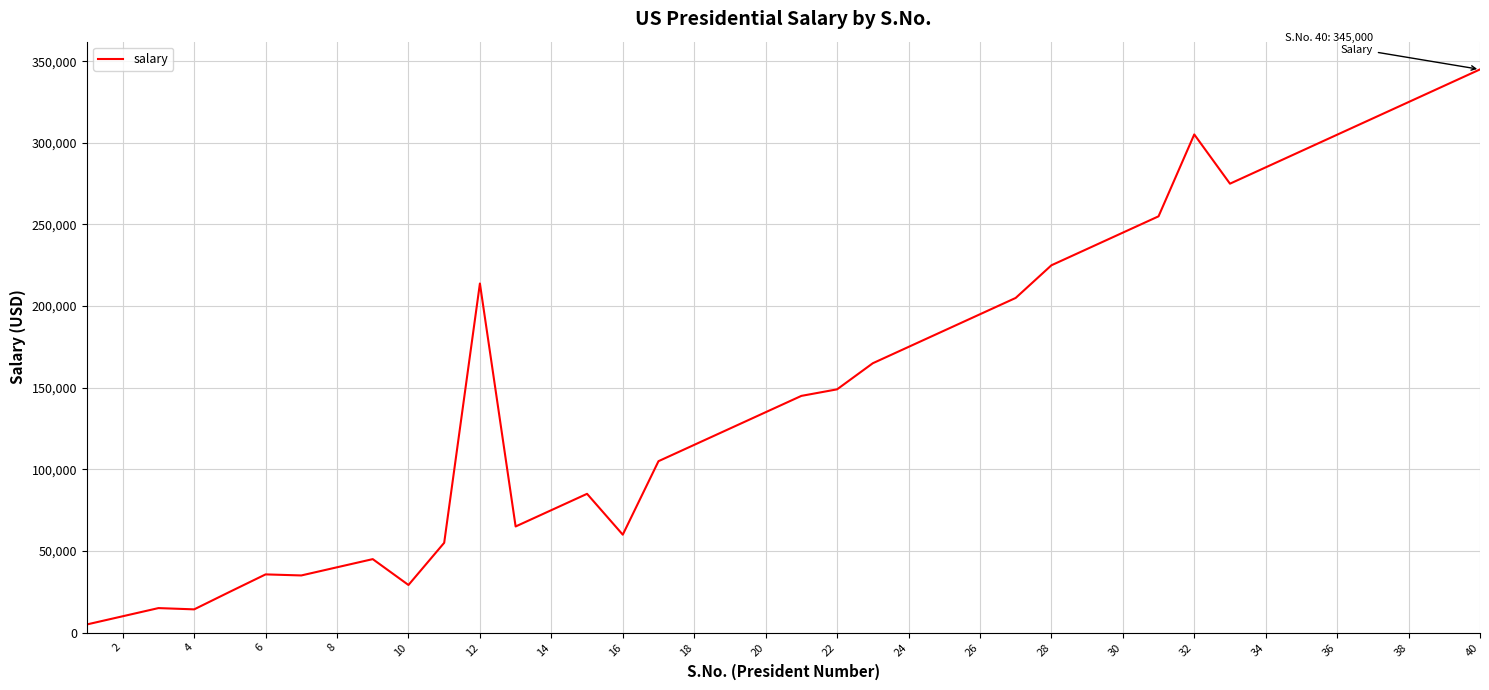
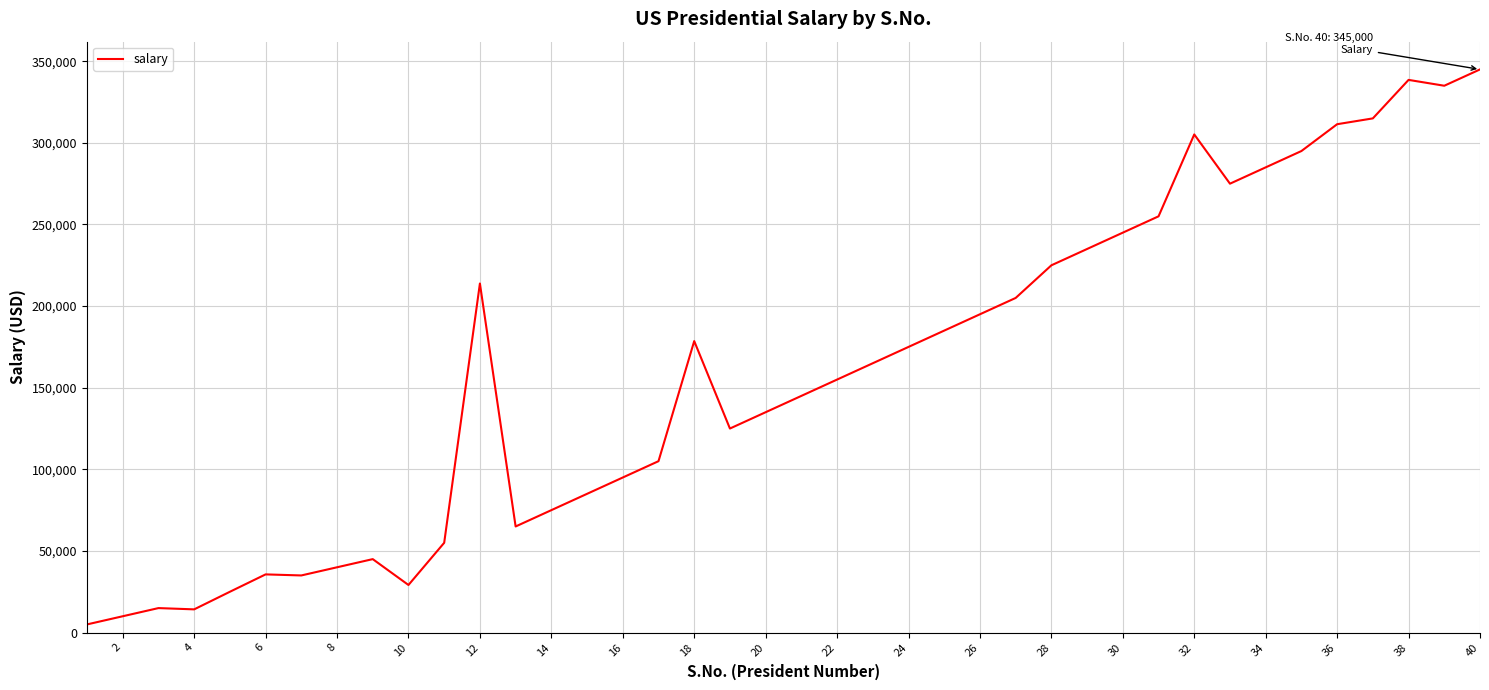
16: 60,000 -> 95,000
18: 115,000 -> 179,000
22: 149,000 -> 155,000
36: 305,000 -> 311,000
38: 325,000 -> 339,000
